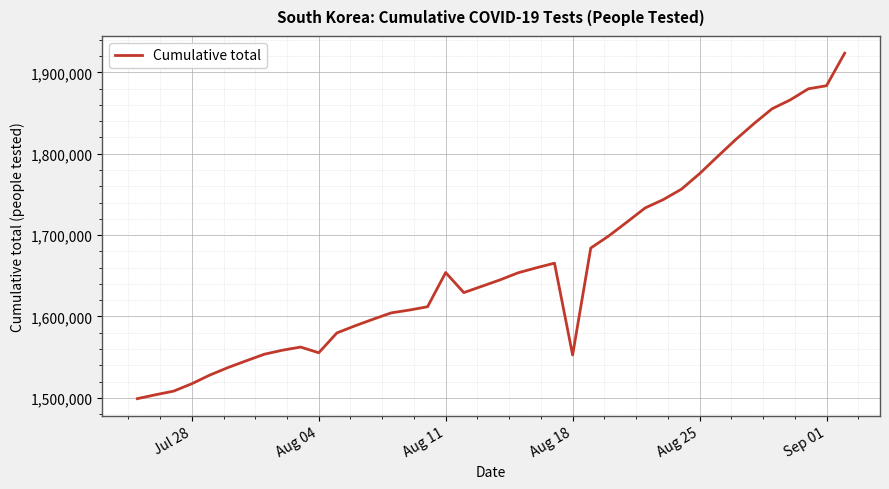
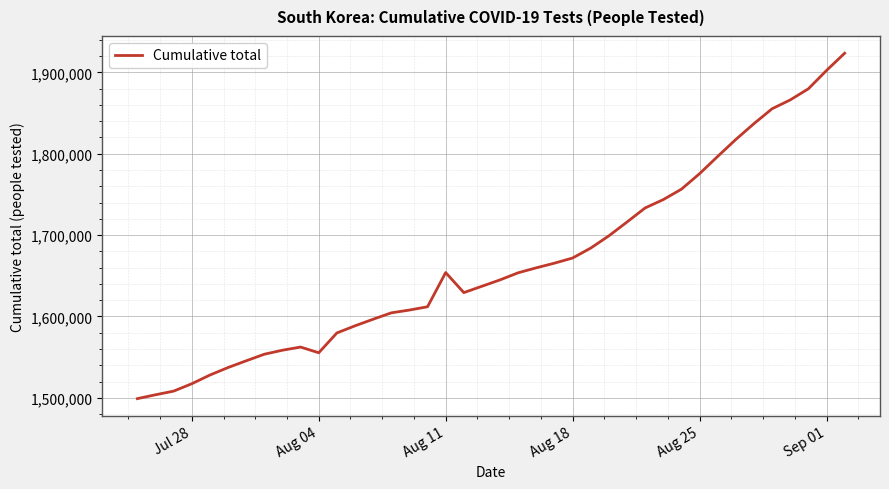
Aug 18: 1,550,000 -> 1,670,000
Sep 01: 1,880,000 -> 1,900,000
